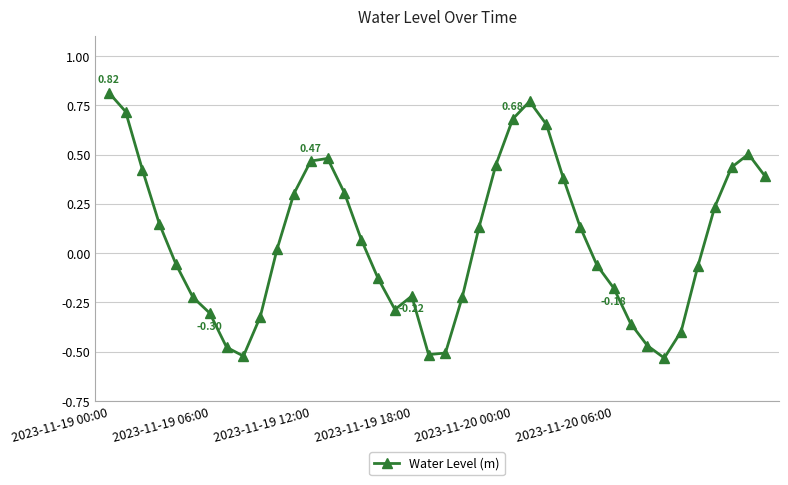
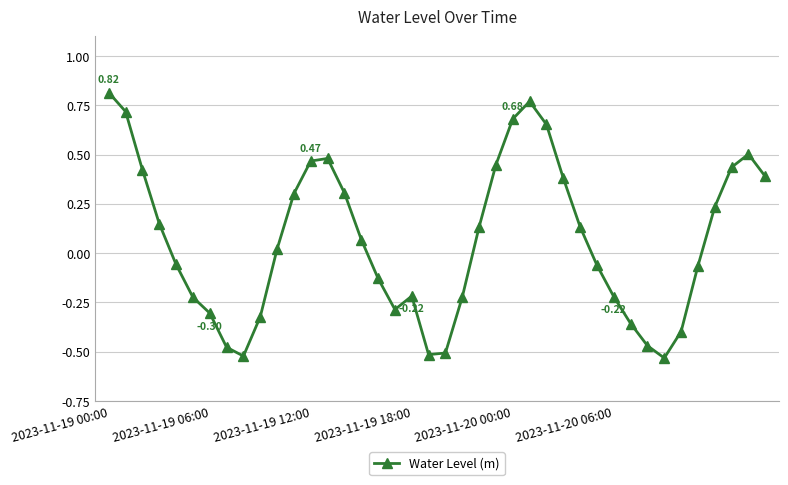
2023-11-20 06:00: -0.18 -> -0.22
